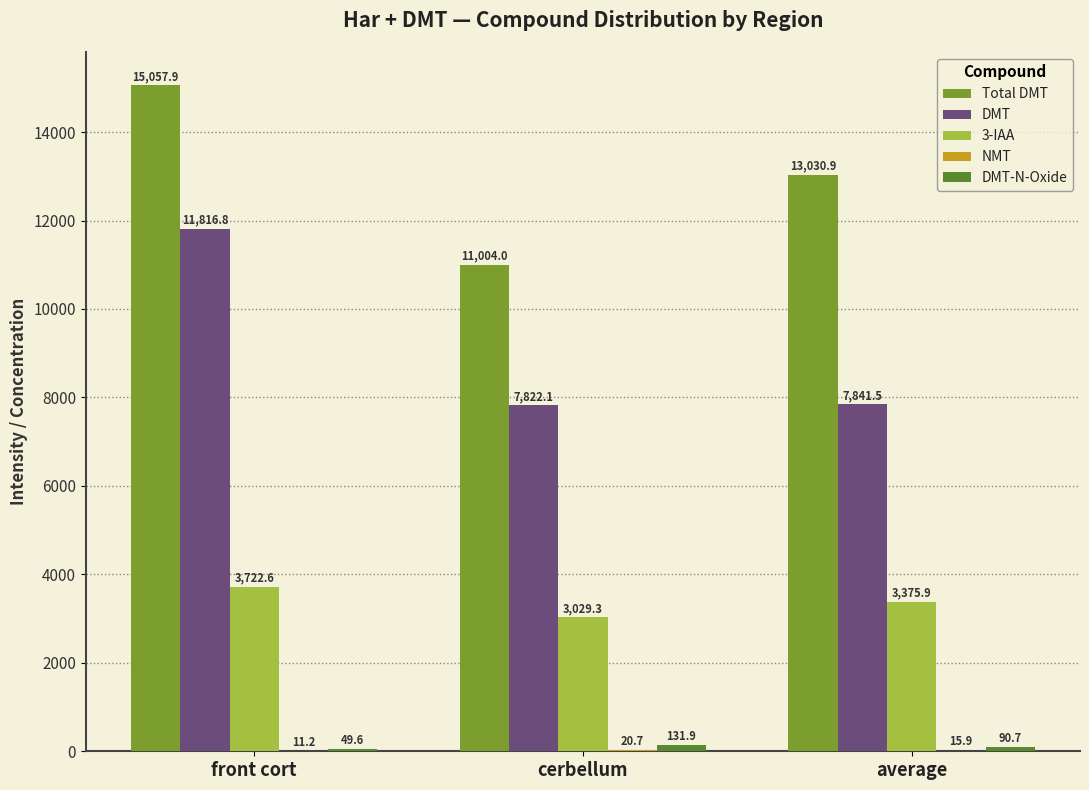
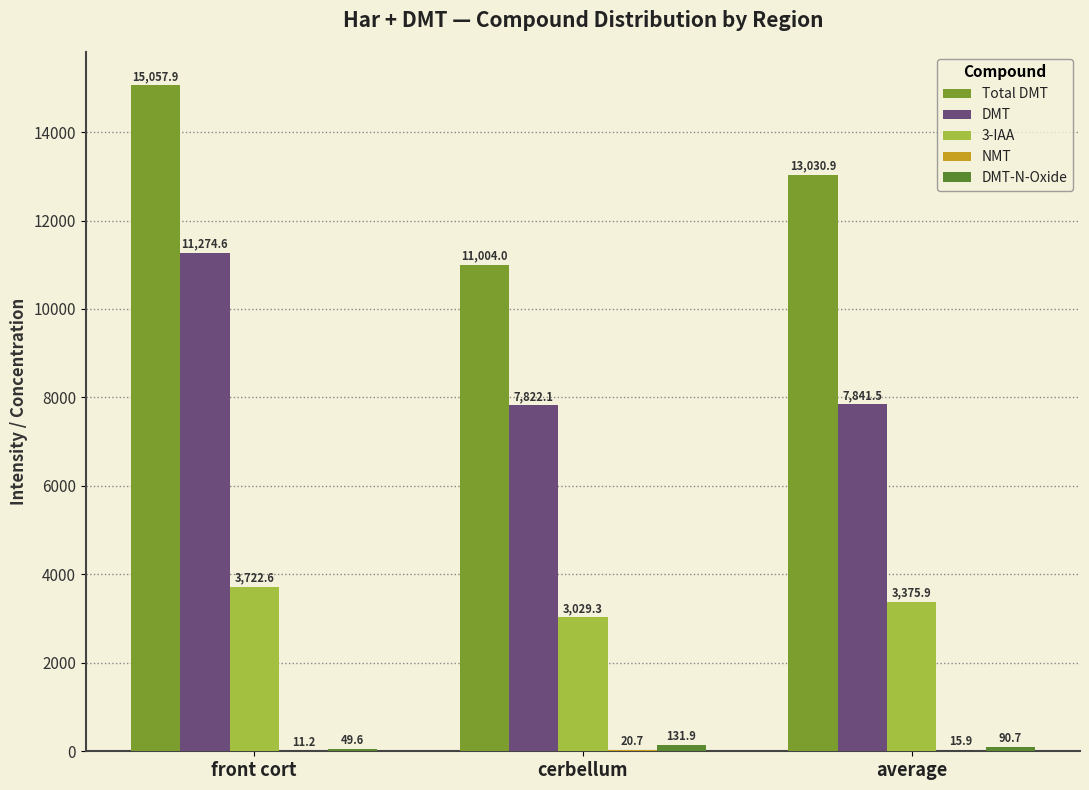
DMT, front cort: 11,816.8 -> 11,274.6
